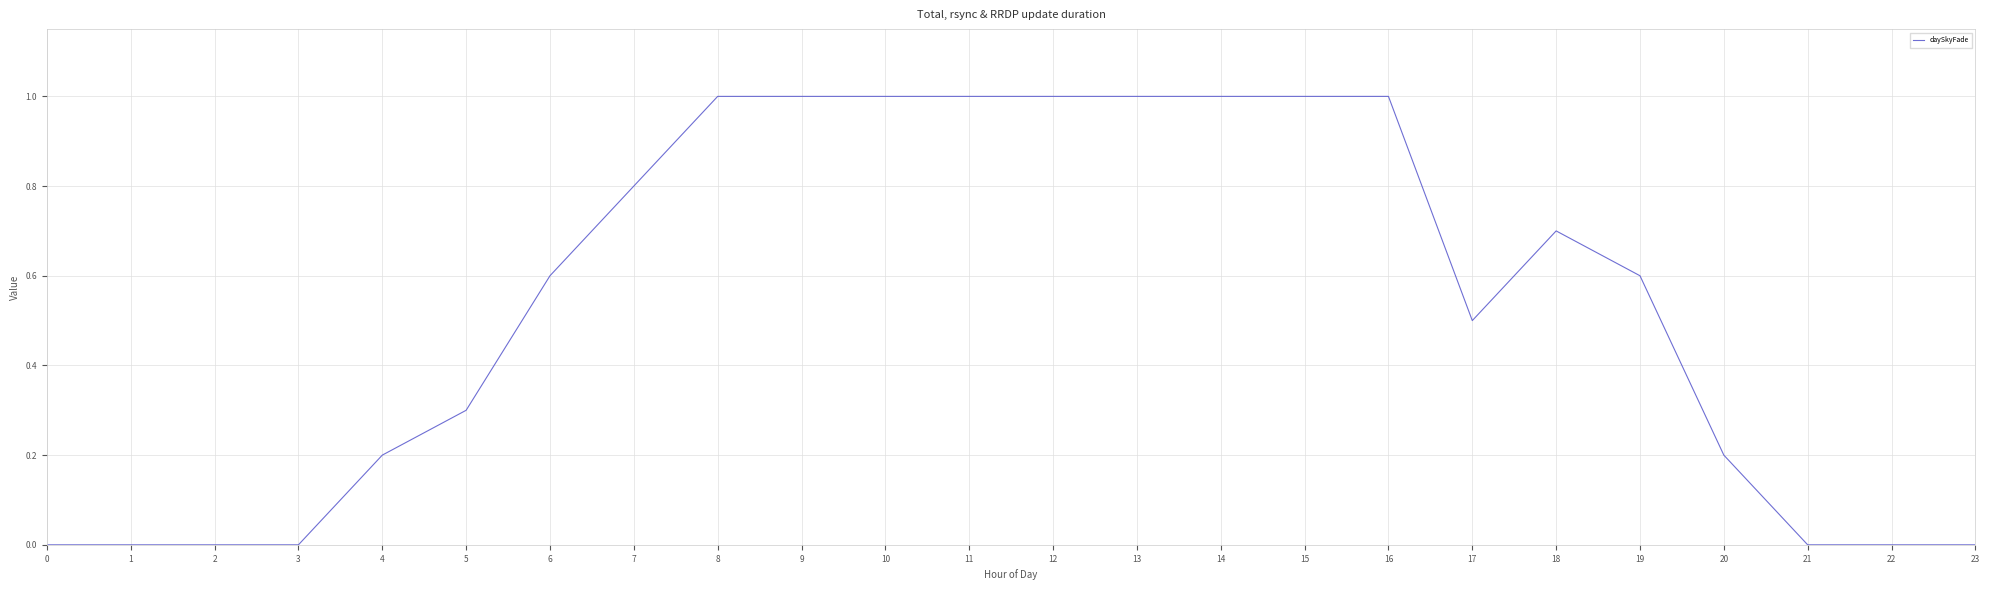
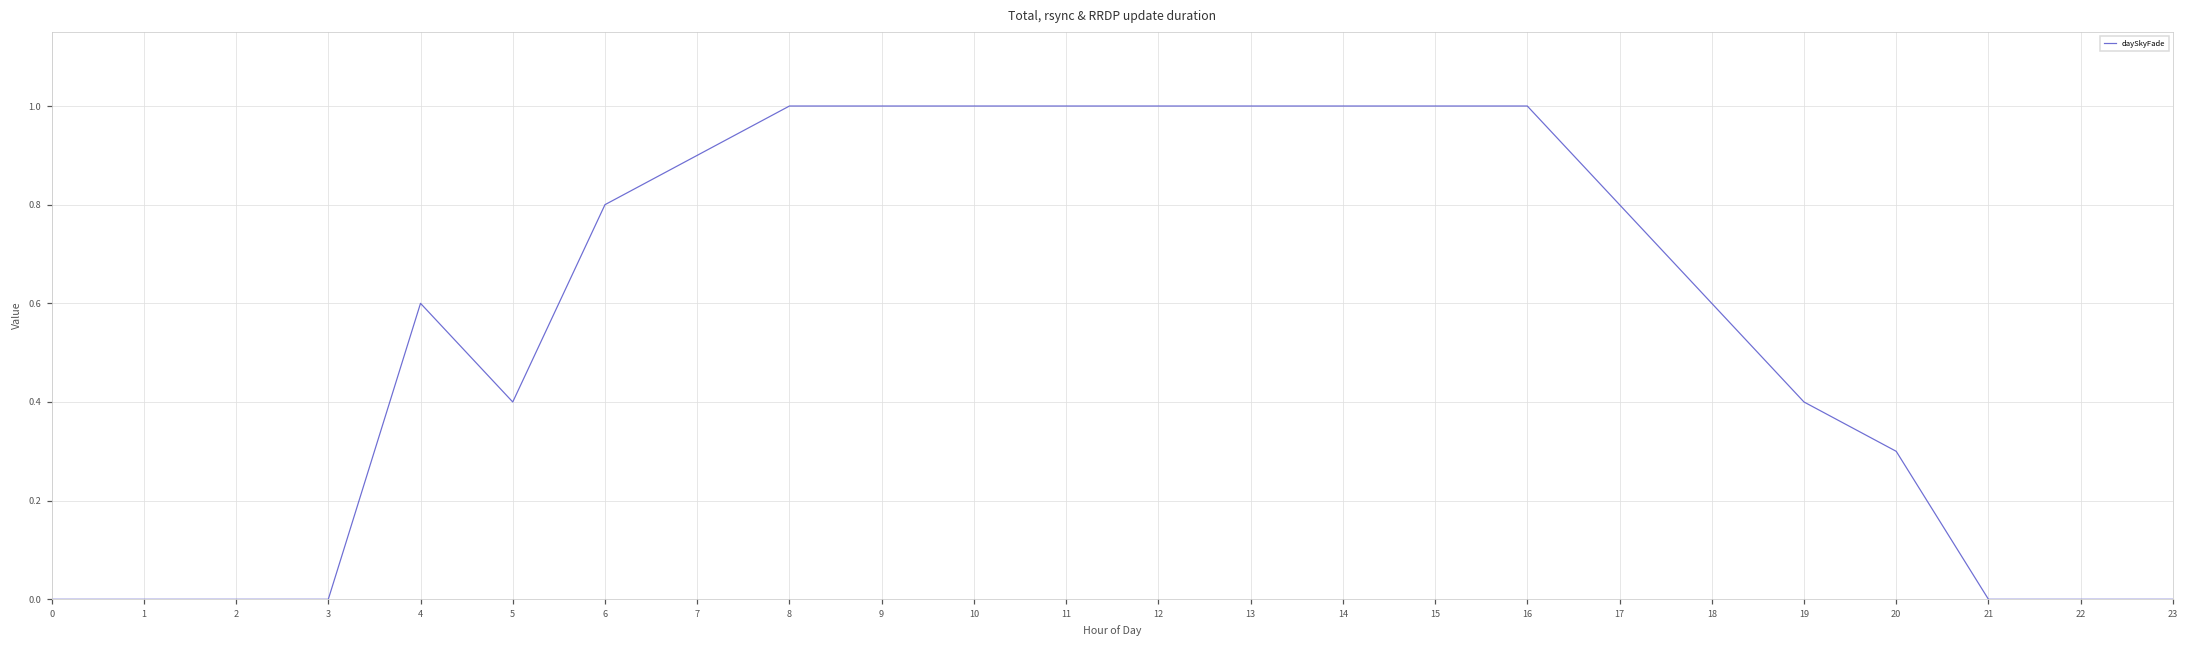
4: 0.2 -> 0.6
5: 0.3 -> 0.4
6: 0.6 -> 0.8
7: 0.8 -> 0.9
17: 0.5 -> 0.8
18: 0.7 -> 0.6
19: 0.6 -> 0.4
20: 0.2 -> 0.3
